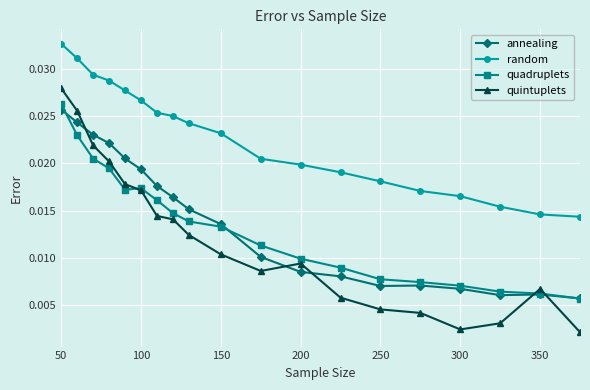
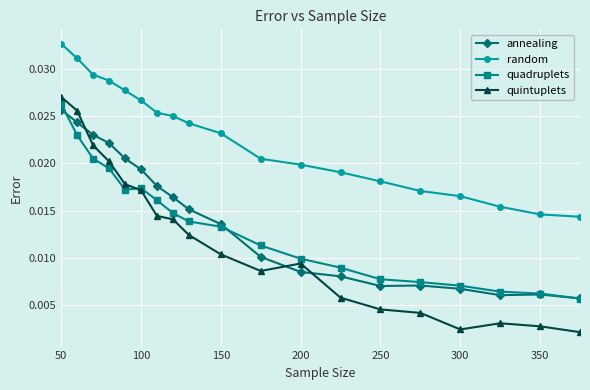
quintuplets, 50: 0.028 -> 0.027
quintuplets, 350: 0.007 -> 0.003
